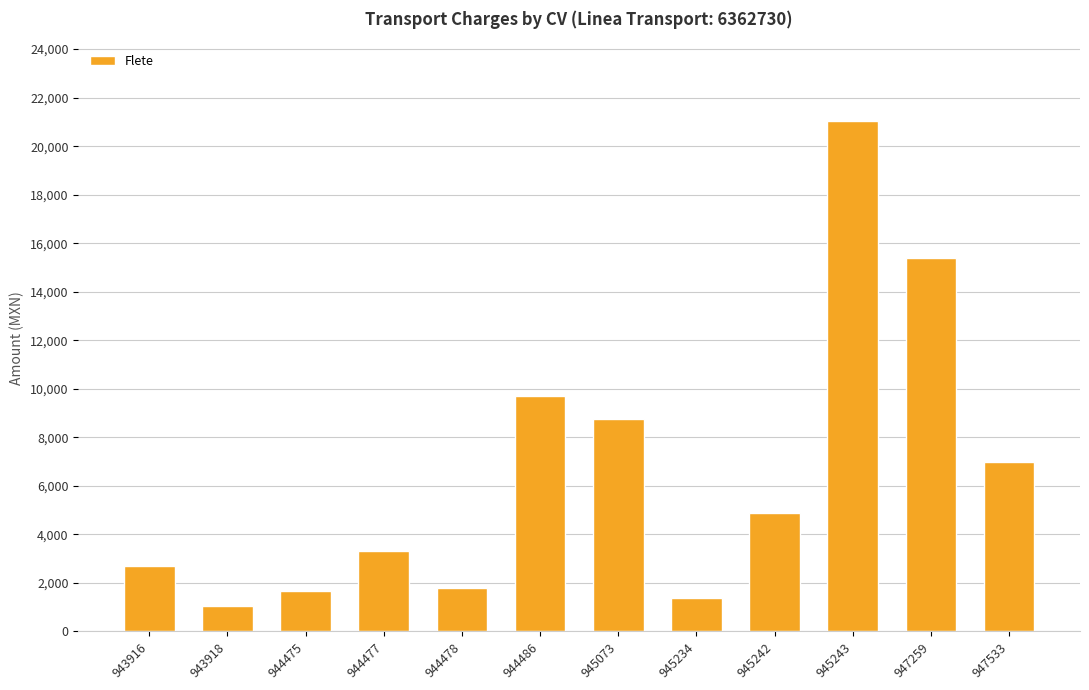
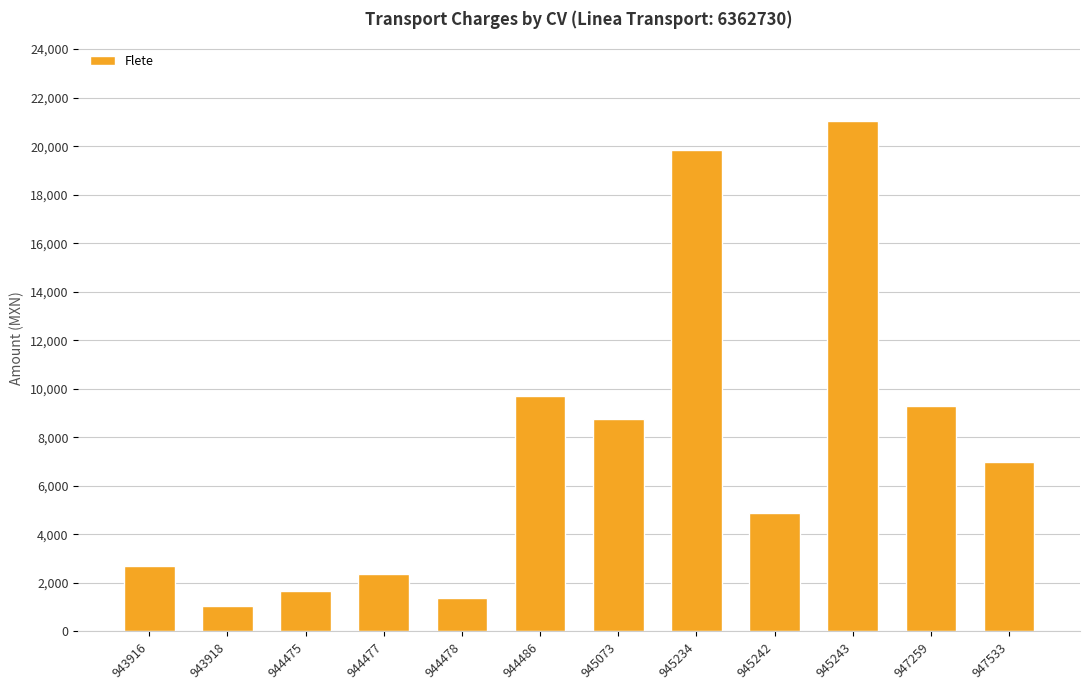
944477: 3,300 -> 2,400
944478: 1,800 -> 1,400
945234: 1,400 -> 19,800
947259: 15,400 -> 9,300
